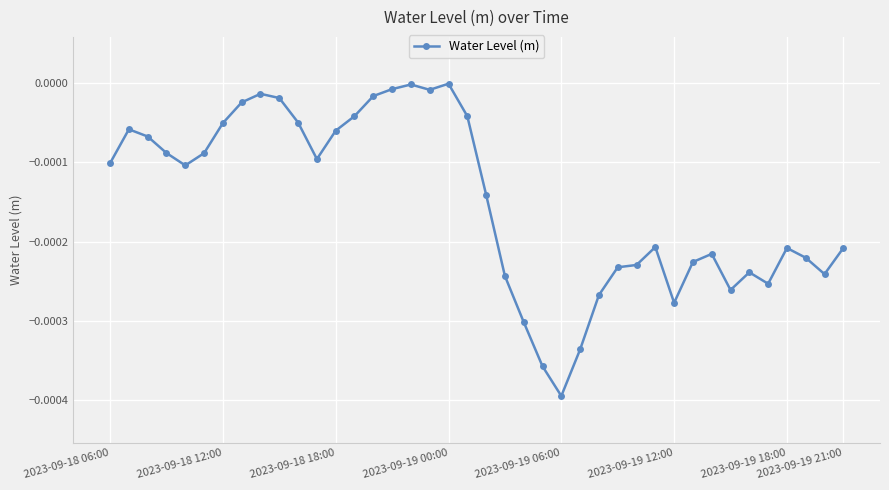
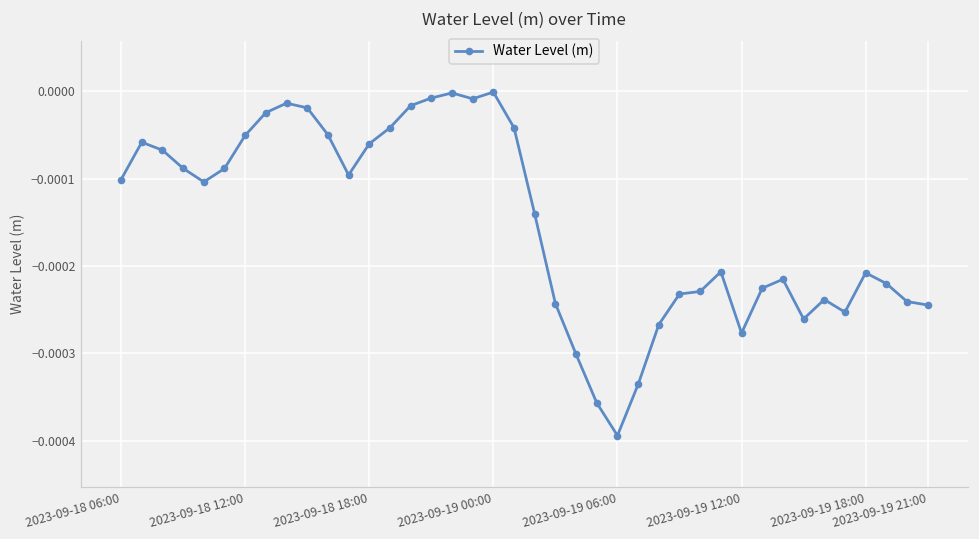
2023-09-19 21:00: -0.00021 -> -0.00024
